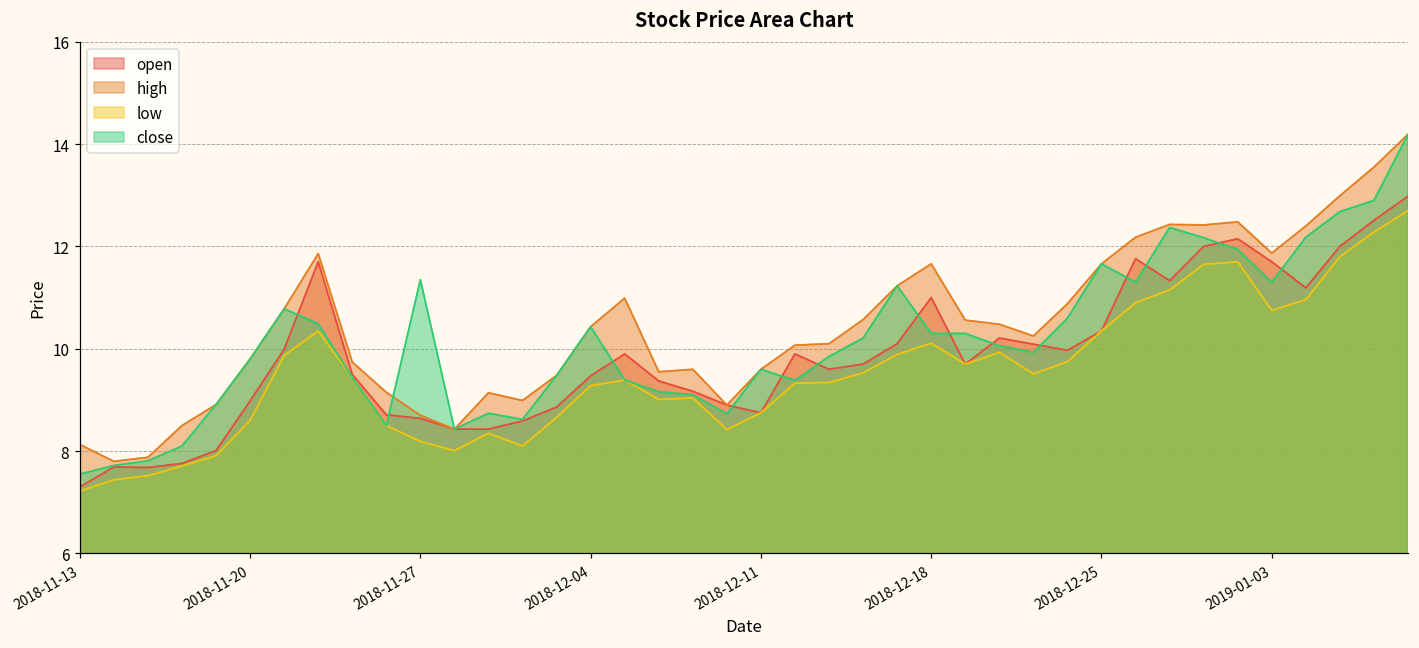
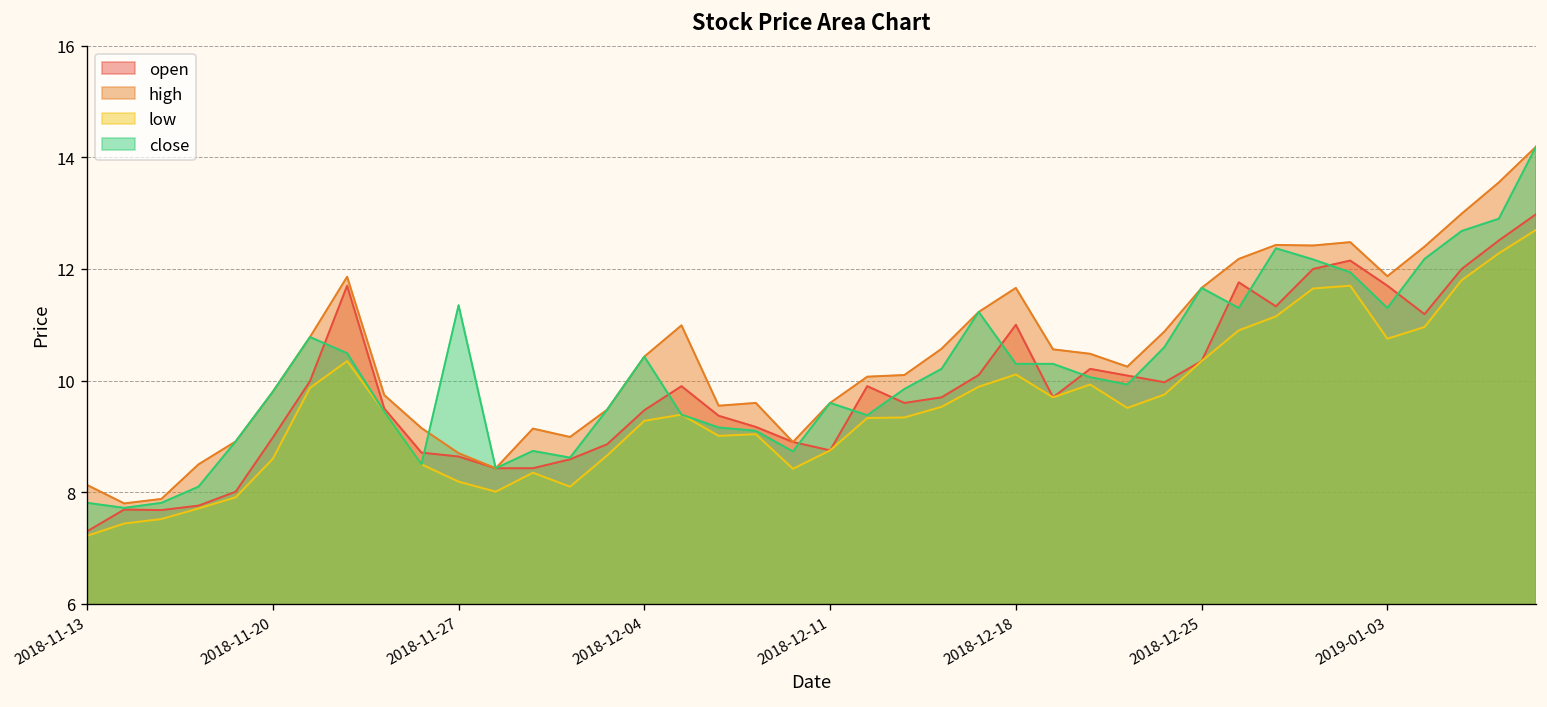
close, 2018-11-13: 7.6 -> 7.8
